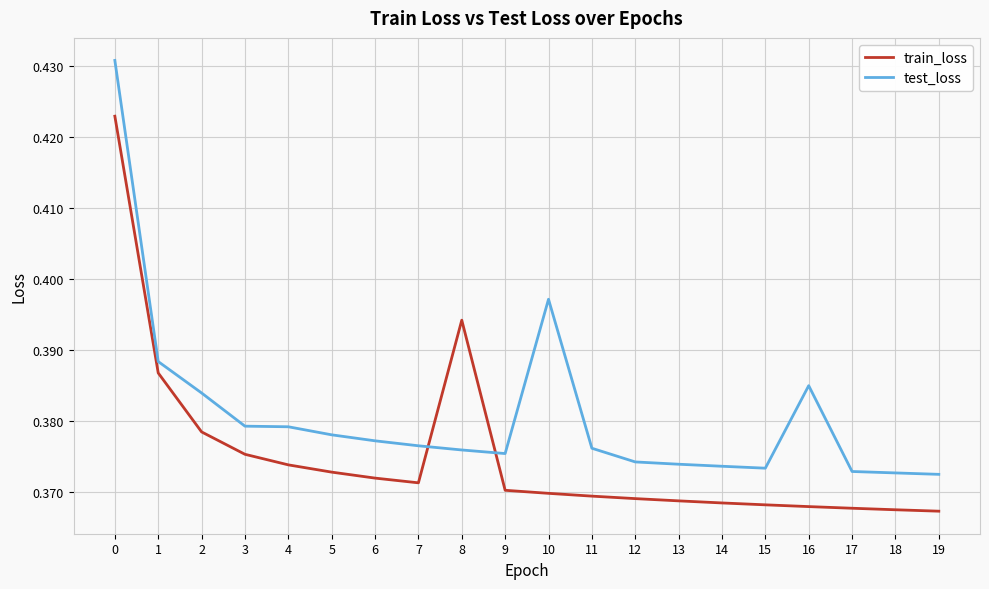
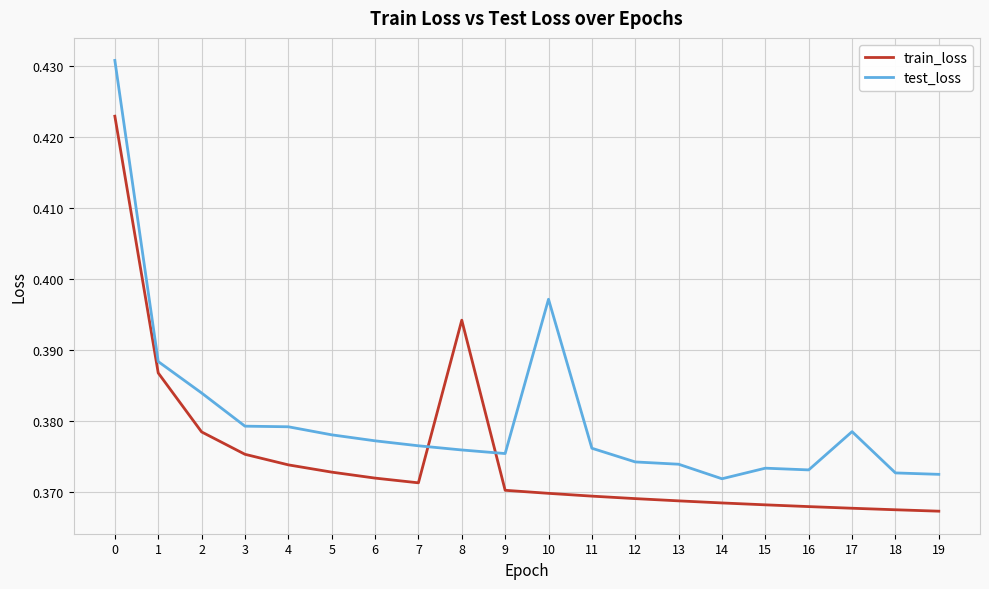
test_loss, 14: 0.374 -> 0.372
test_loss, 16: 0.385 -> 0.373
test_loss, 17: 0.373 -> 0.378
